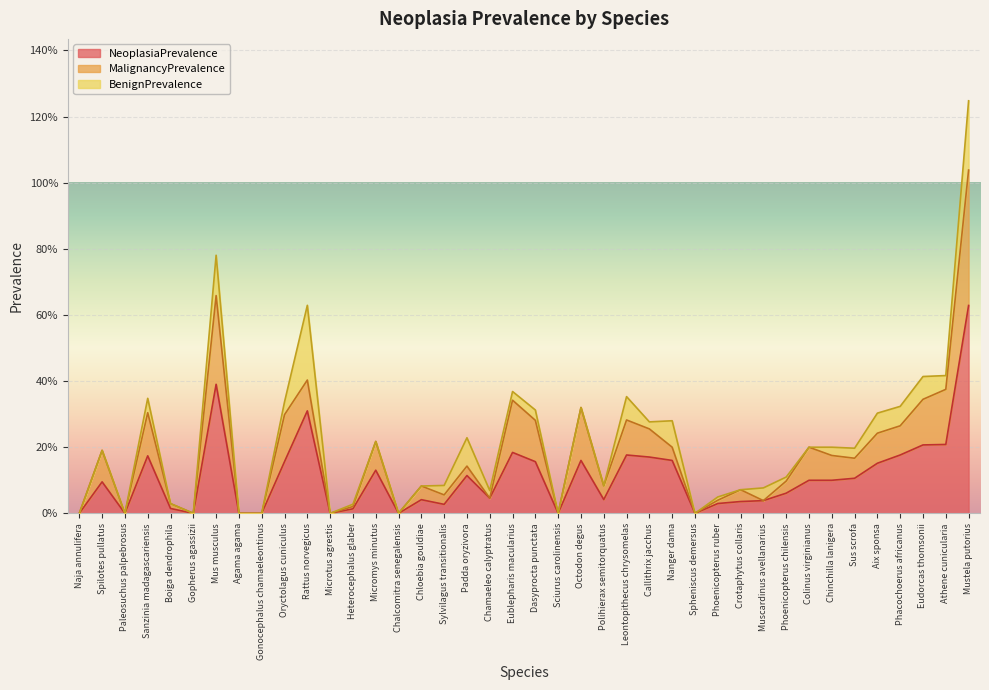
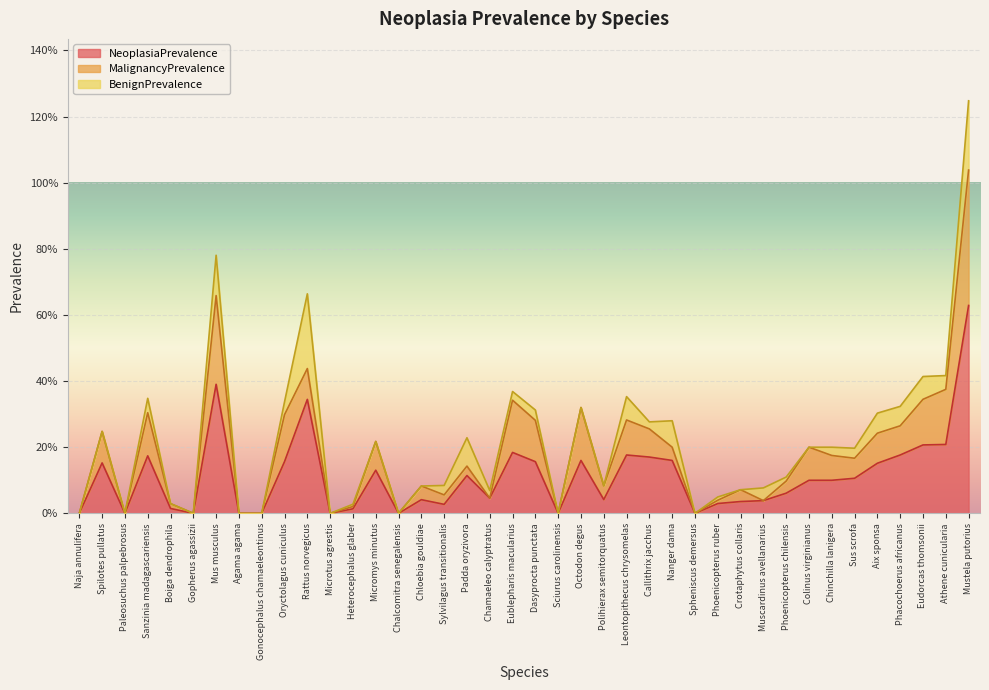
NeoplasiaPrevalence, Spilotes pullatus: 10% -> 15%
NeoplasiaPrevalence, Rattus norvegicus: 31% -> 34%
